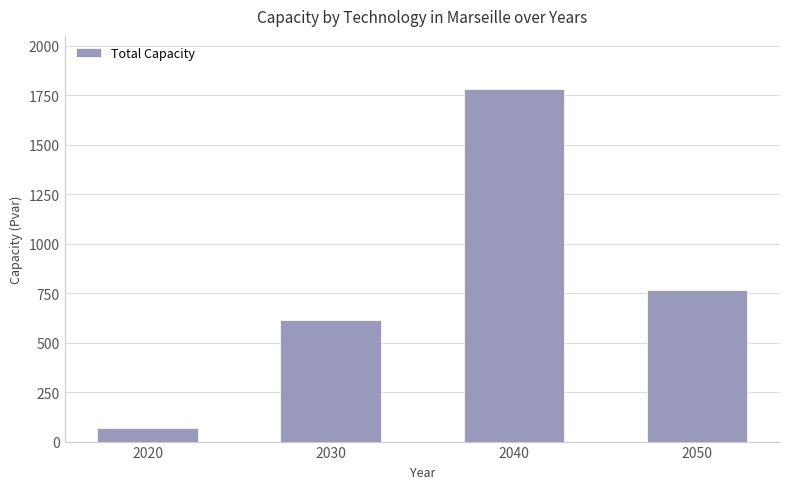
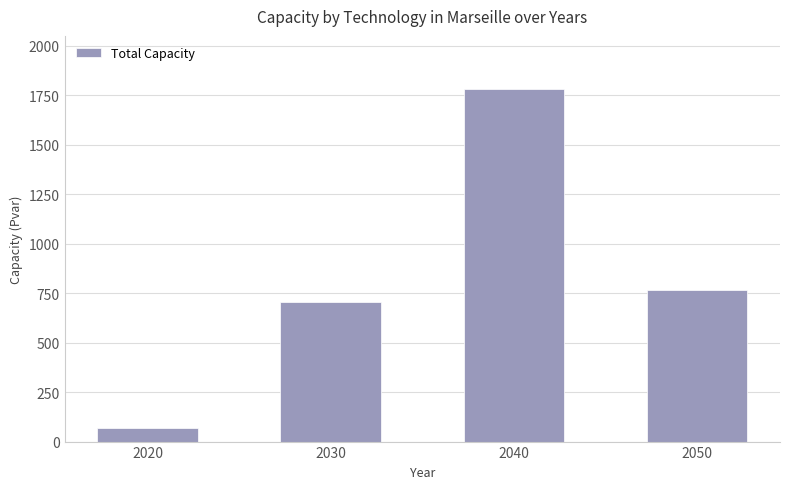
2030: 620 -> 710
